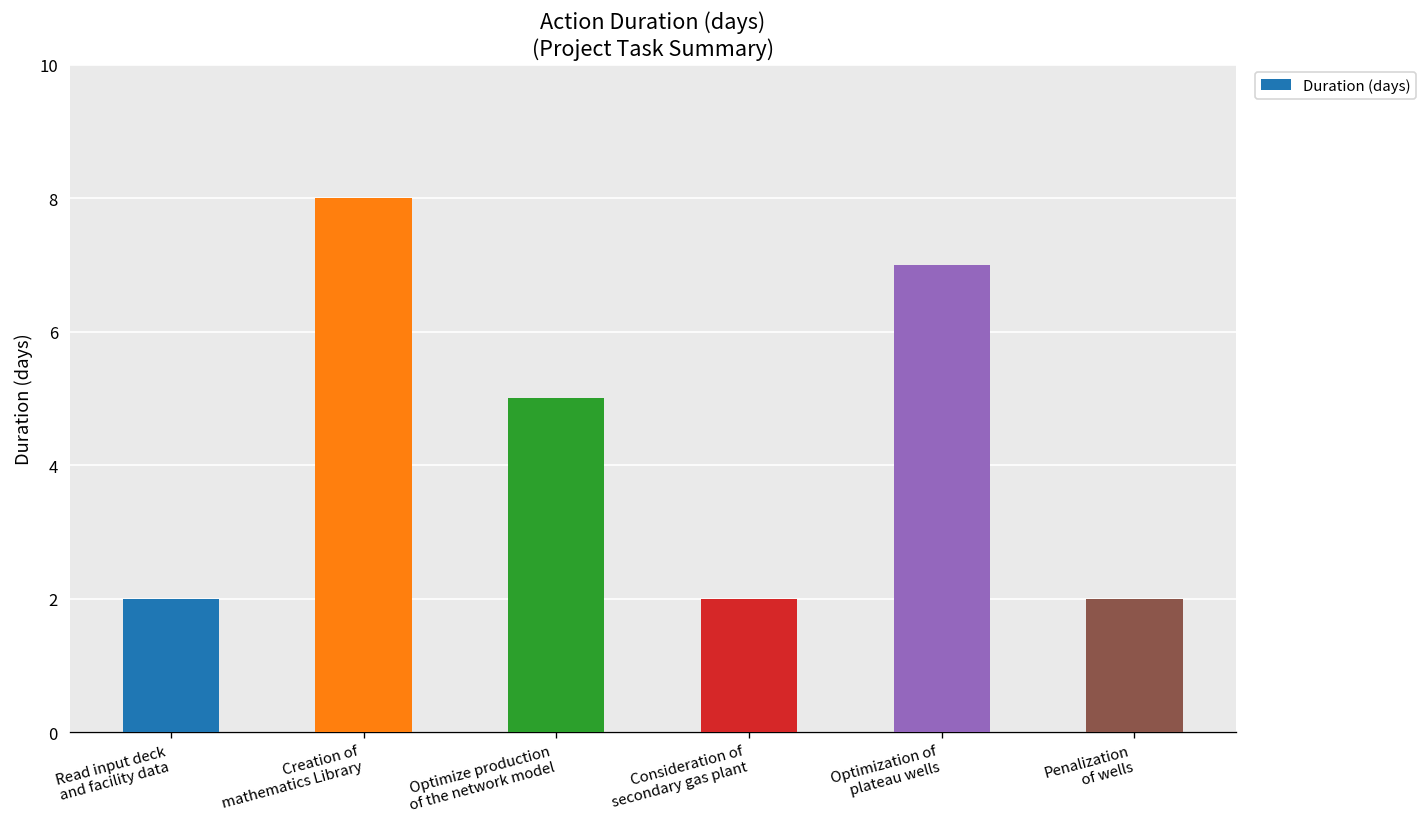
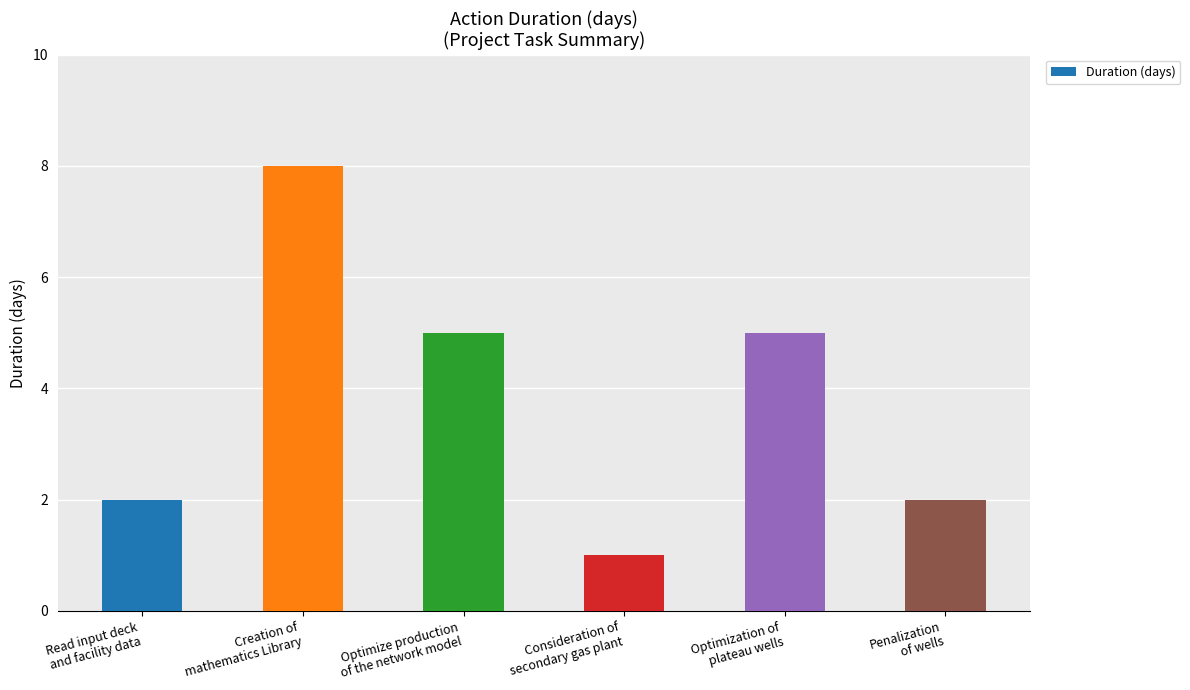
Consideration of secondary gas plant: 2 -> 1
Optimization of plateau wells: 7 -> 5
